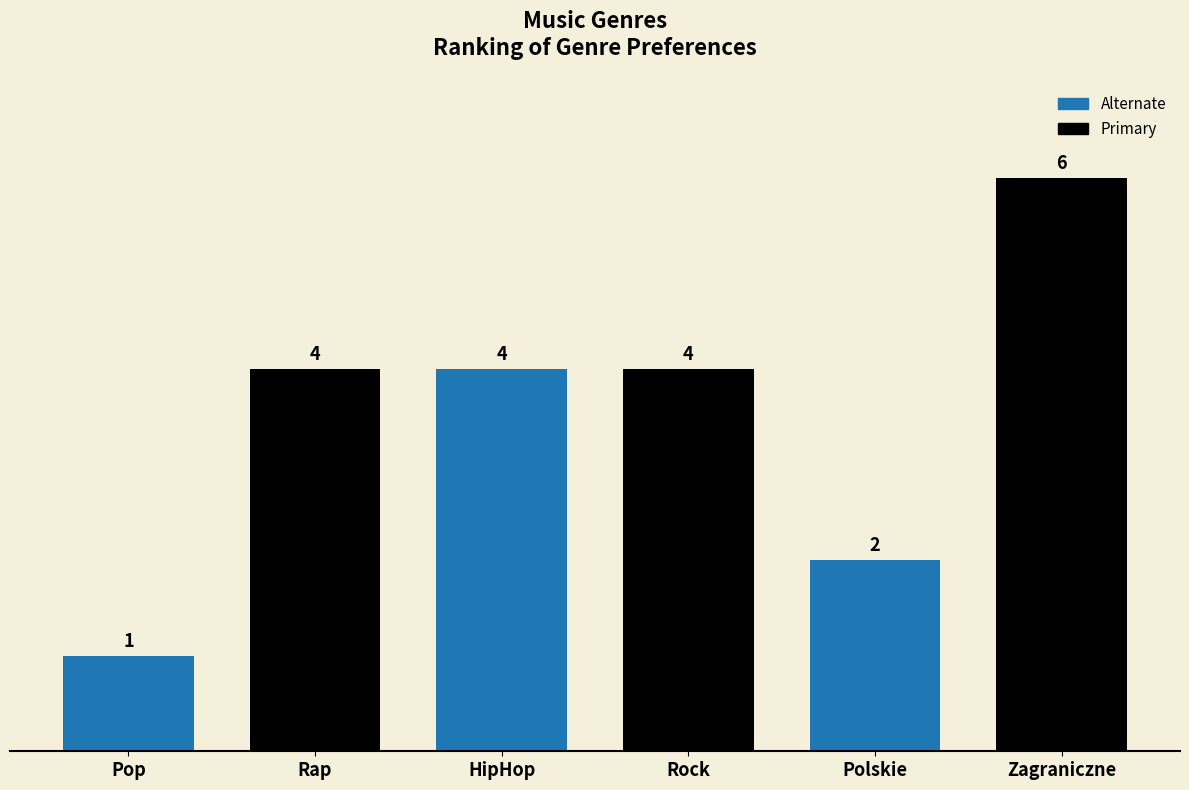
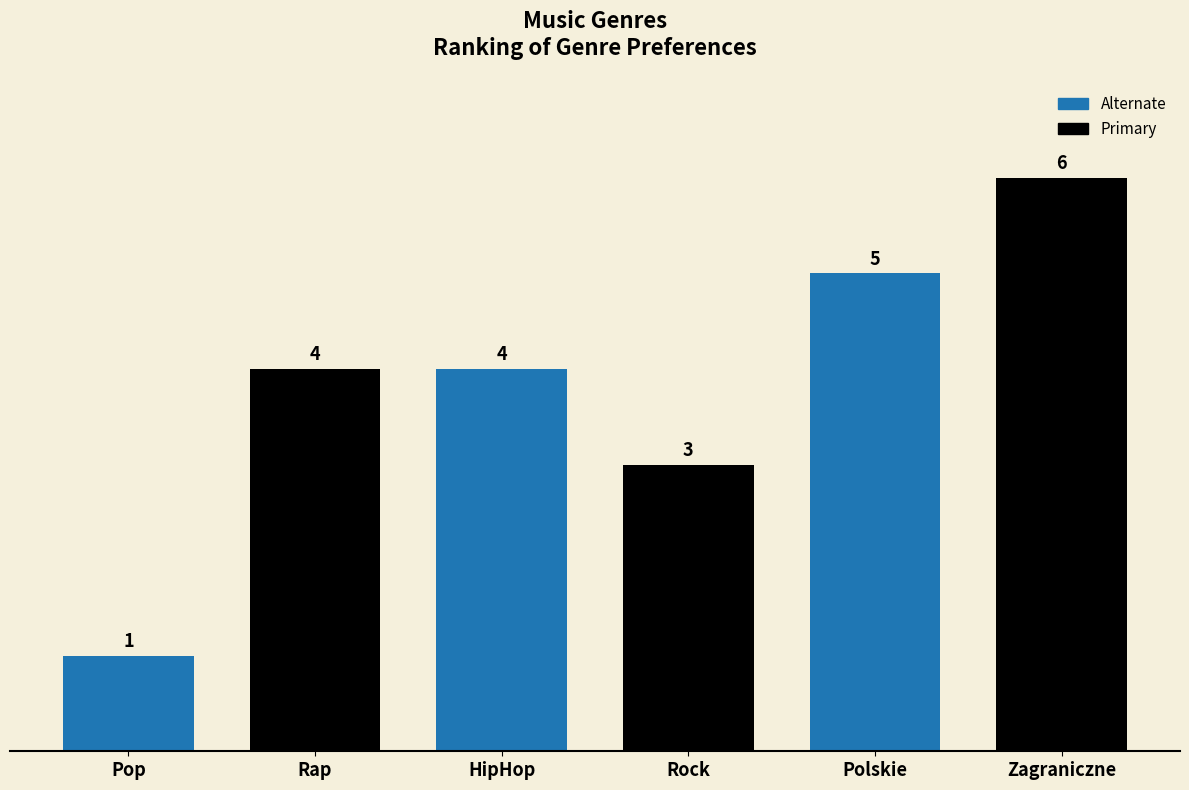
Rock: 4 -> 3
Polskie: 2 -> 5
